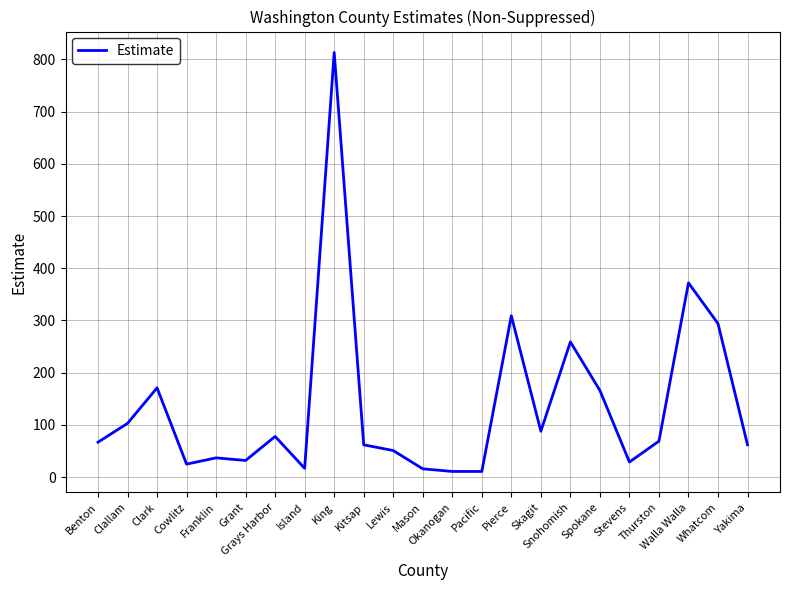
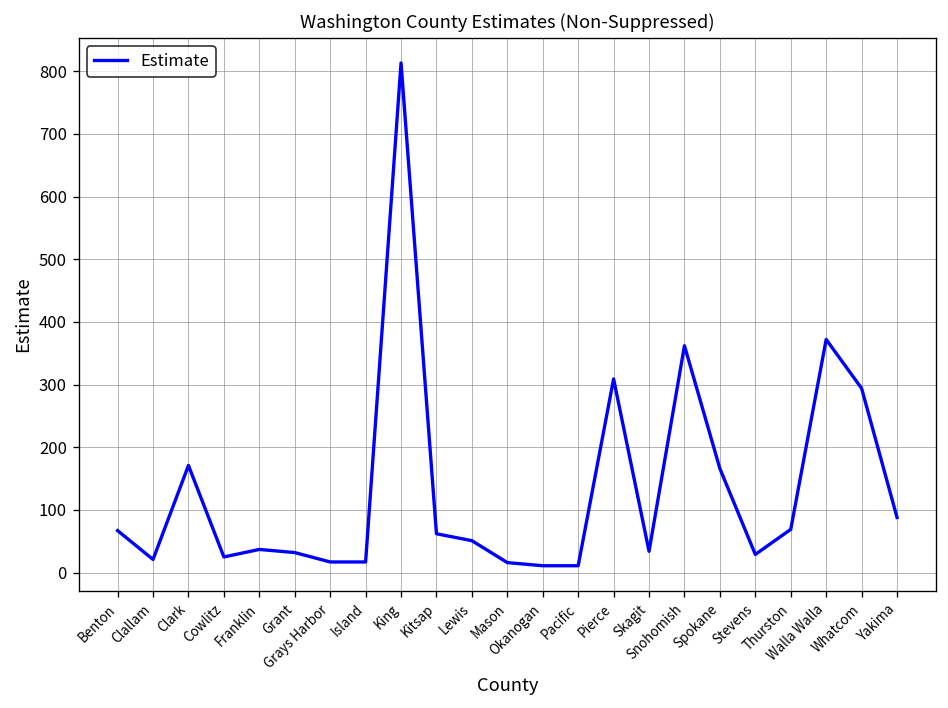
Clallam: 100 -> 20
Grays Harbor: 80 -> 20
Skagit: 90 -> 30
Snohomish: 260 -> 360
Yakima: 60 -> 90
